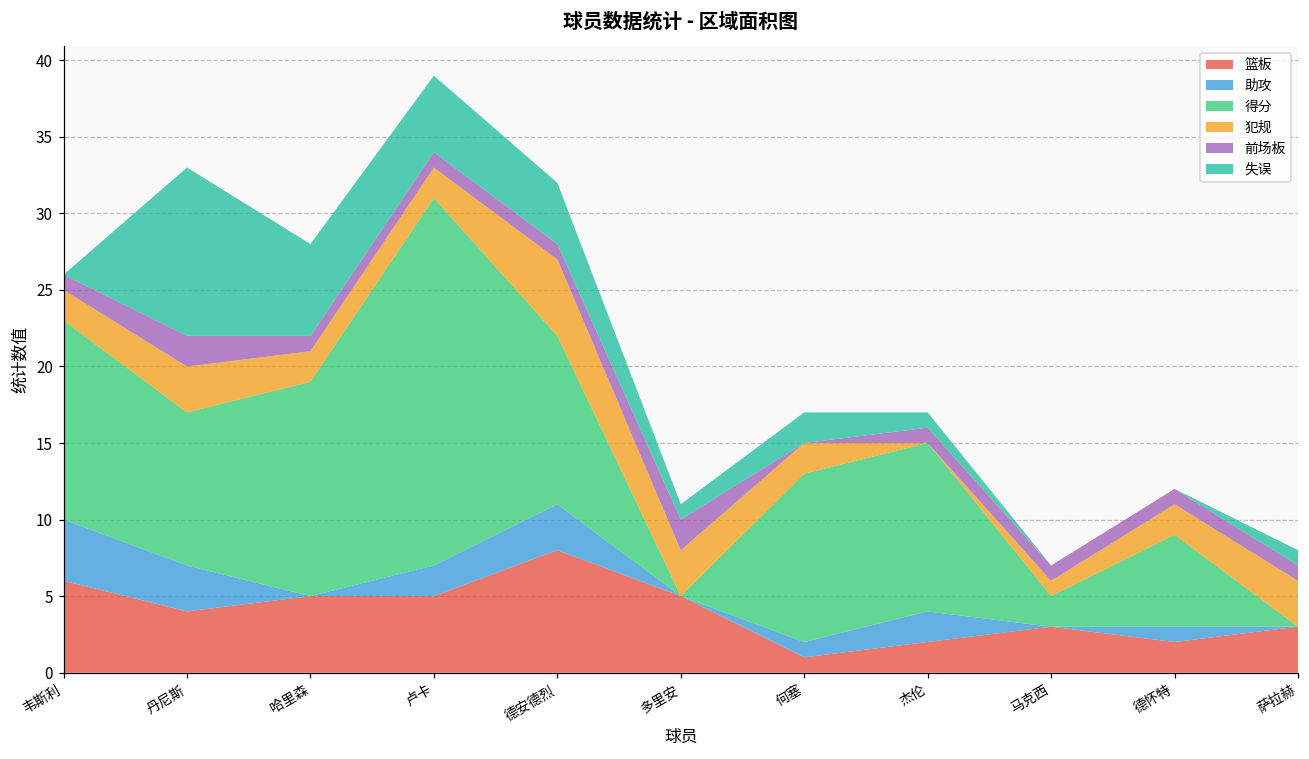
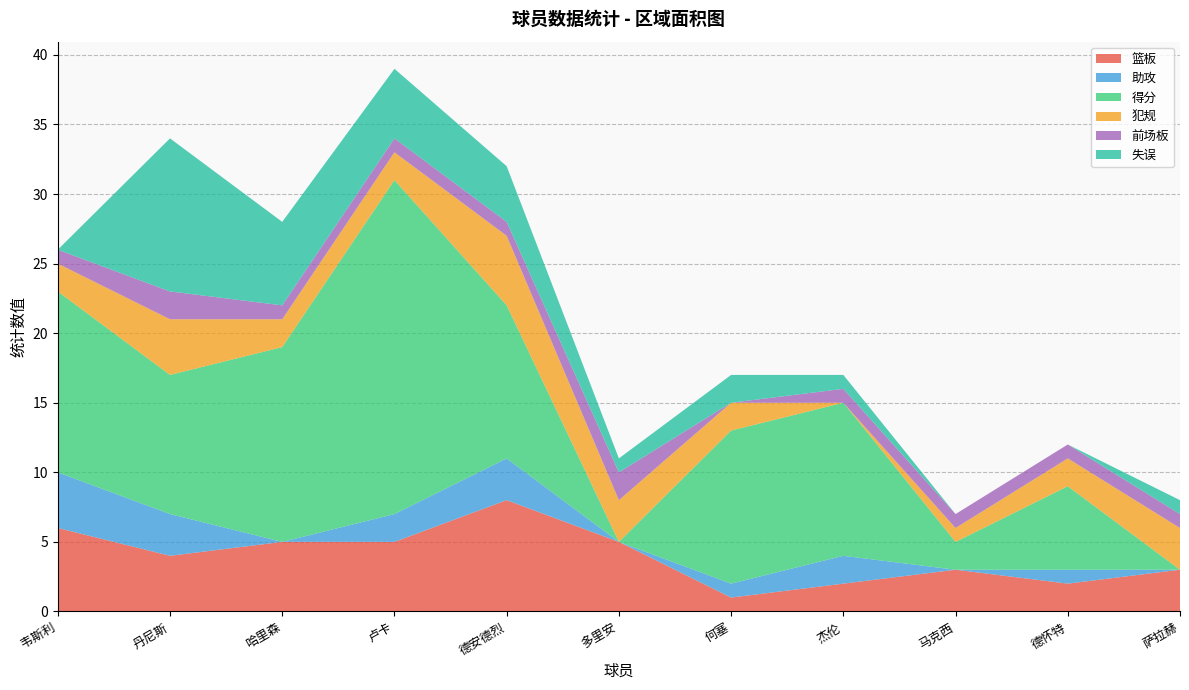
犯规, 丹尼斯: 3 -> 4
